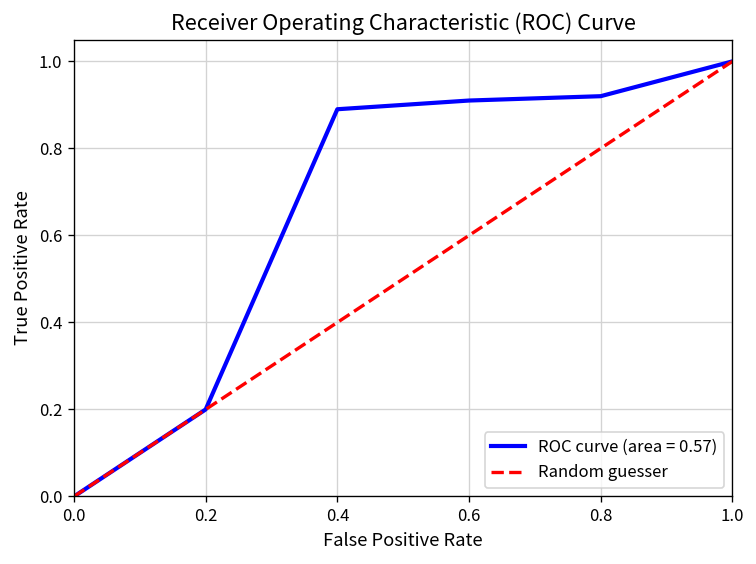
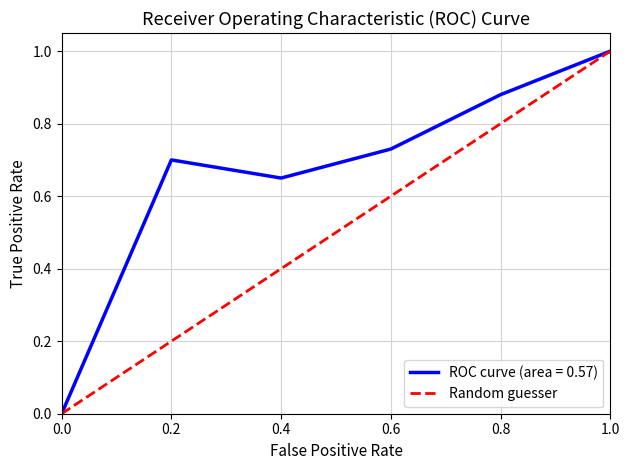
ROC curve (area = 0.57), 0.2: 0.2 -> 0.7
ROC curve (area = 0.57), 0.4: 0.89 -> 0.65
ROC curve (area = 0.57), 0.6: 0.91 -> 0.73
ROC curve (area = 0.57), 0.8: 0.92 -> 0.88
